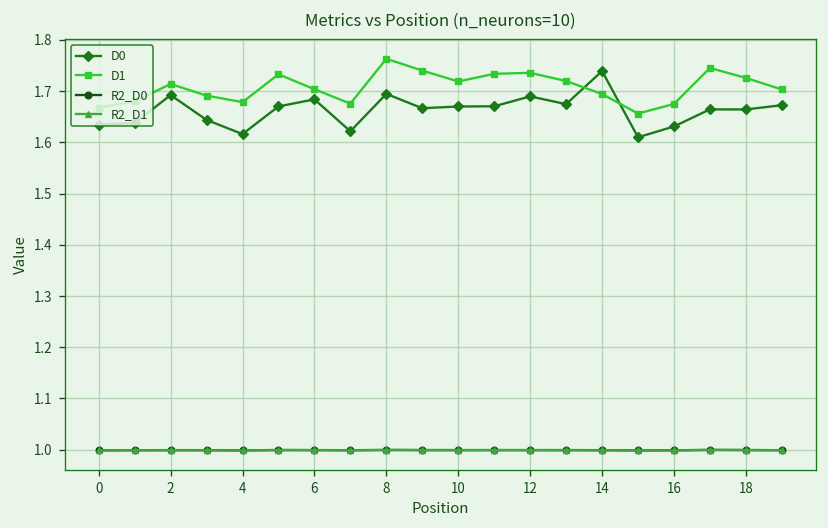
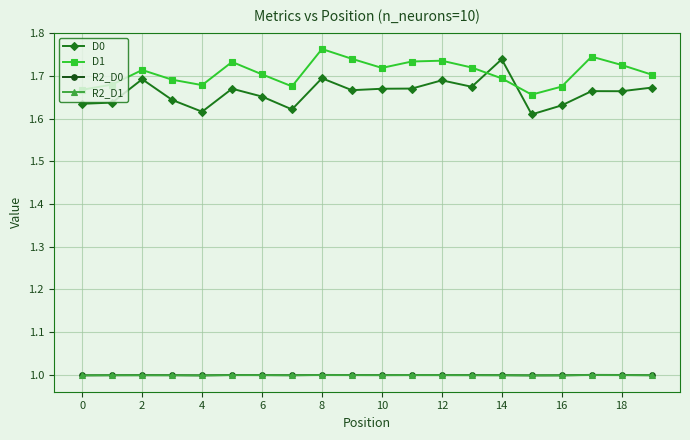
D0, 6: 1.68 -> 1.65
